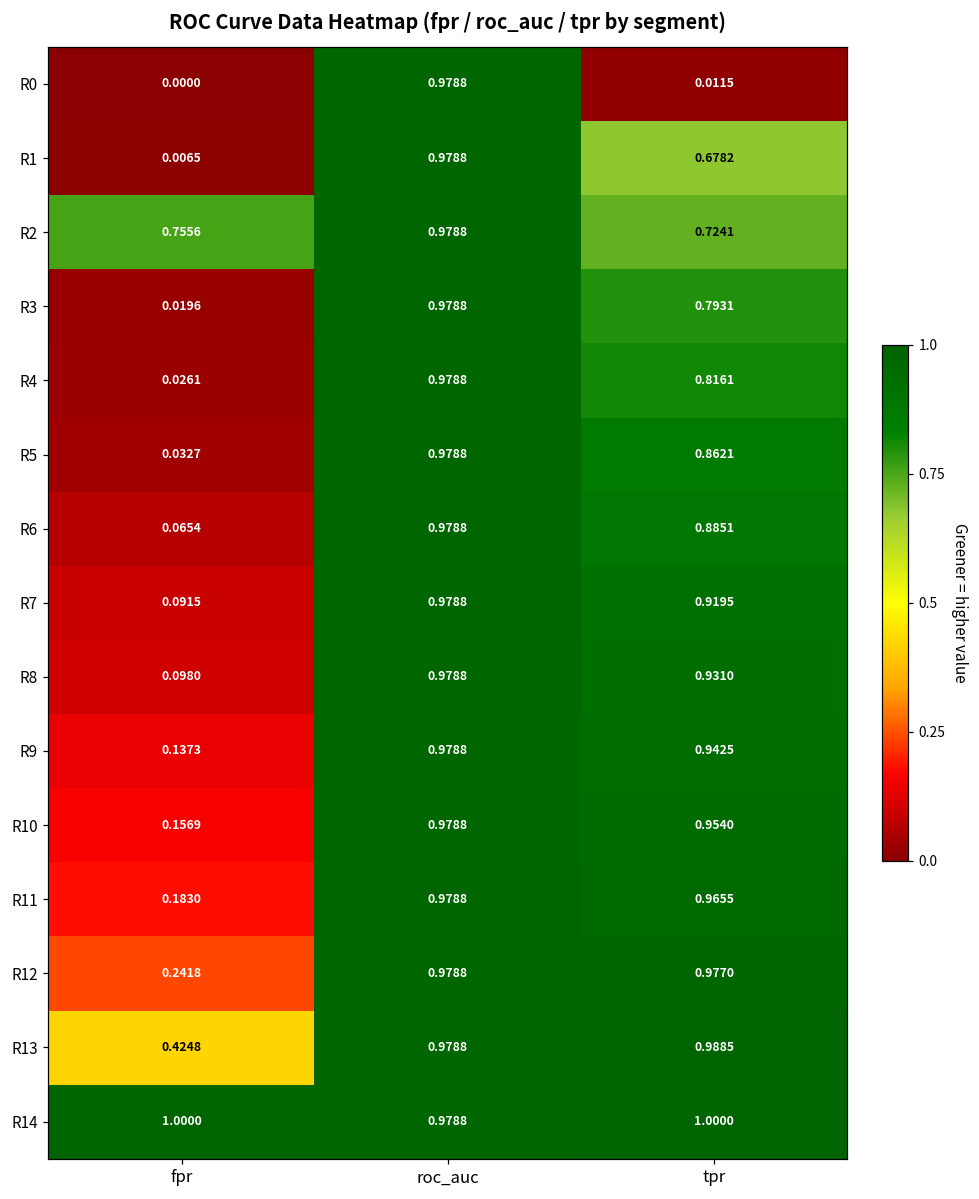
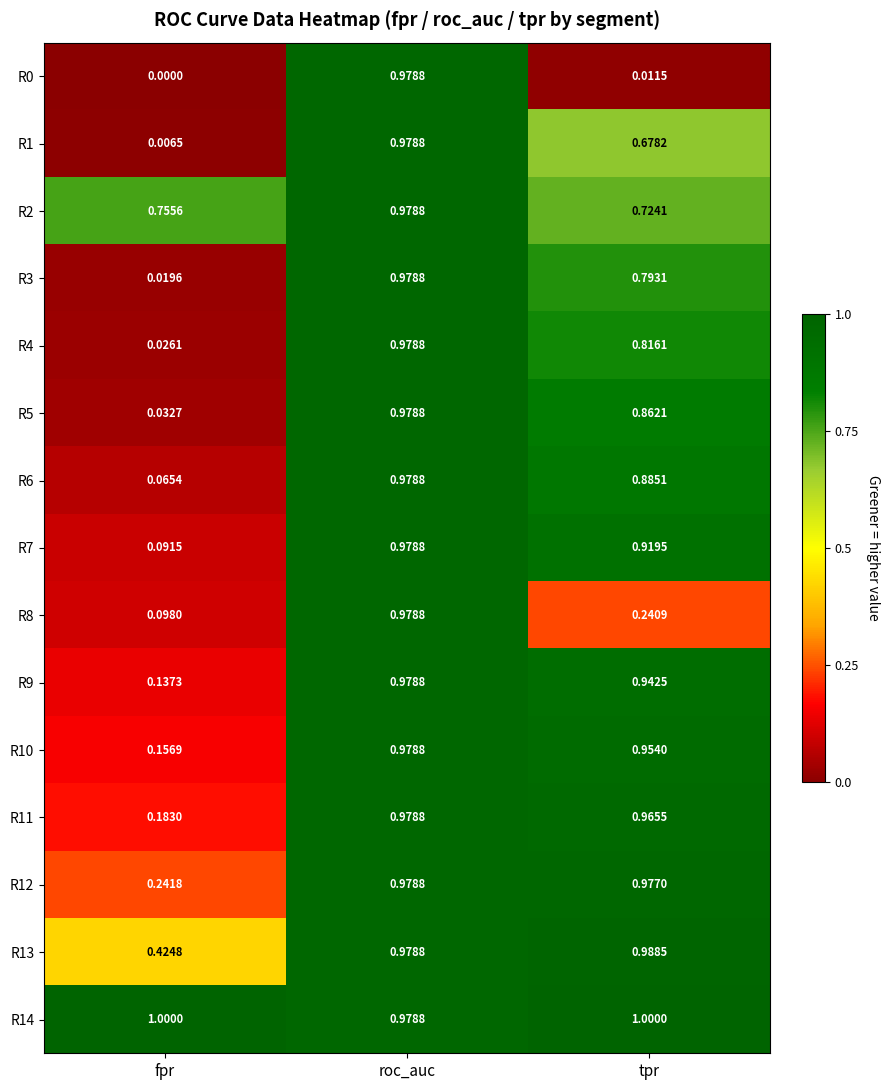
R8, tpr: 0.9310 -> 0.2409
